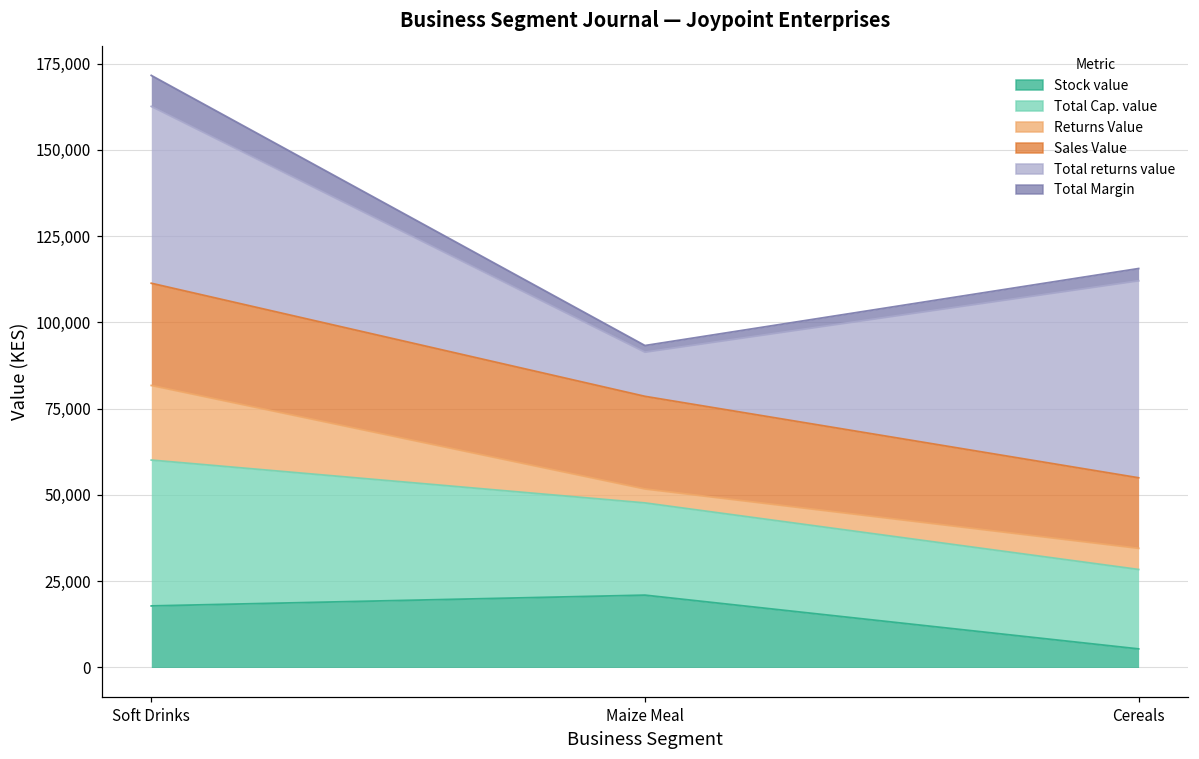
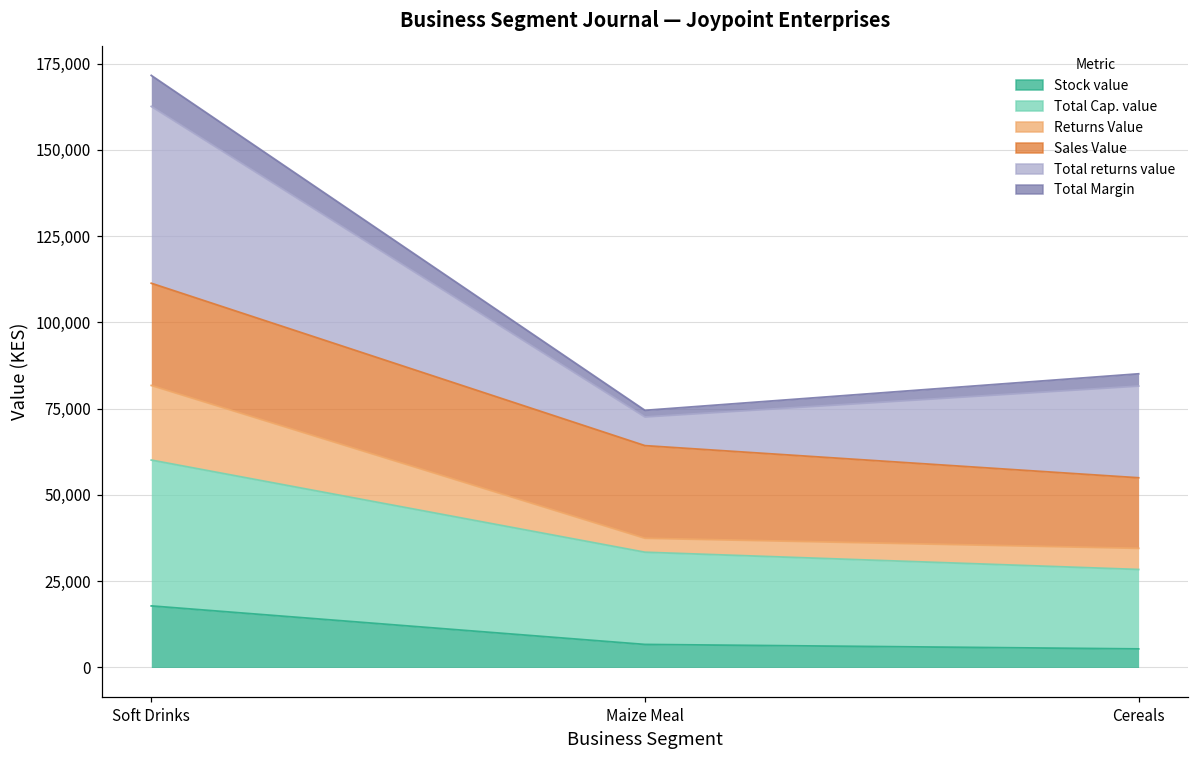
Stock value, Maize Meal: 21,000 -> 7,000
Total returns value, Maize Meal: 13,000 -> 8,000
Total returns value, Cereals: 57,000 -> 27,000
